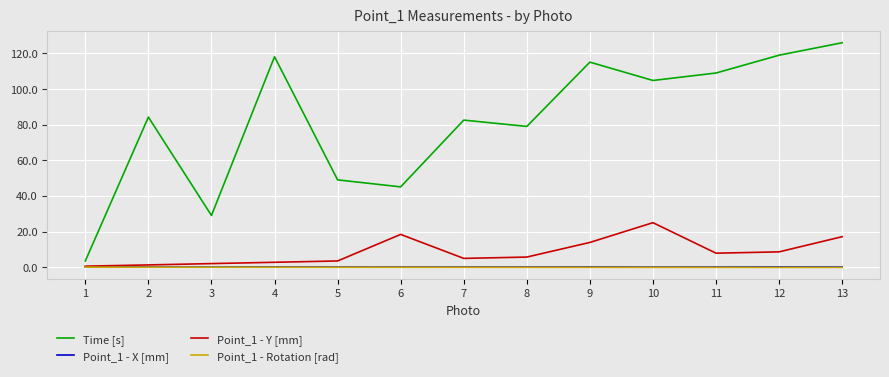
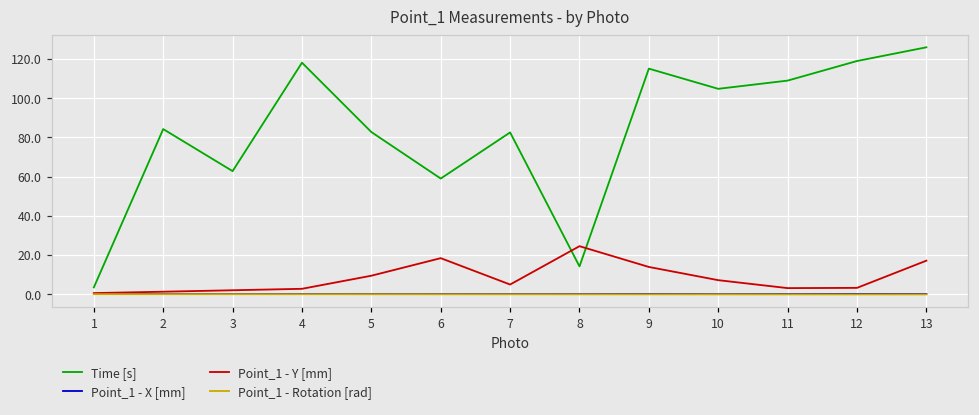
Time [s], 3: 29 -> 63
Time [s], 5: 49 -> 83
Point_1 - Y [mm], 5: 3 -> 9
Time [s], 6: 45 -> 59
Time [s], 8: 79 -> 14
Point_1 - Y [mm], 8: 6 -> 24
Point_1 - Y [mm], 10: 25 -> 7
Point_1 - Y [mm], 11: 8 -> 3
Point_1 - Y [mm], 12: 9 -> 3
